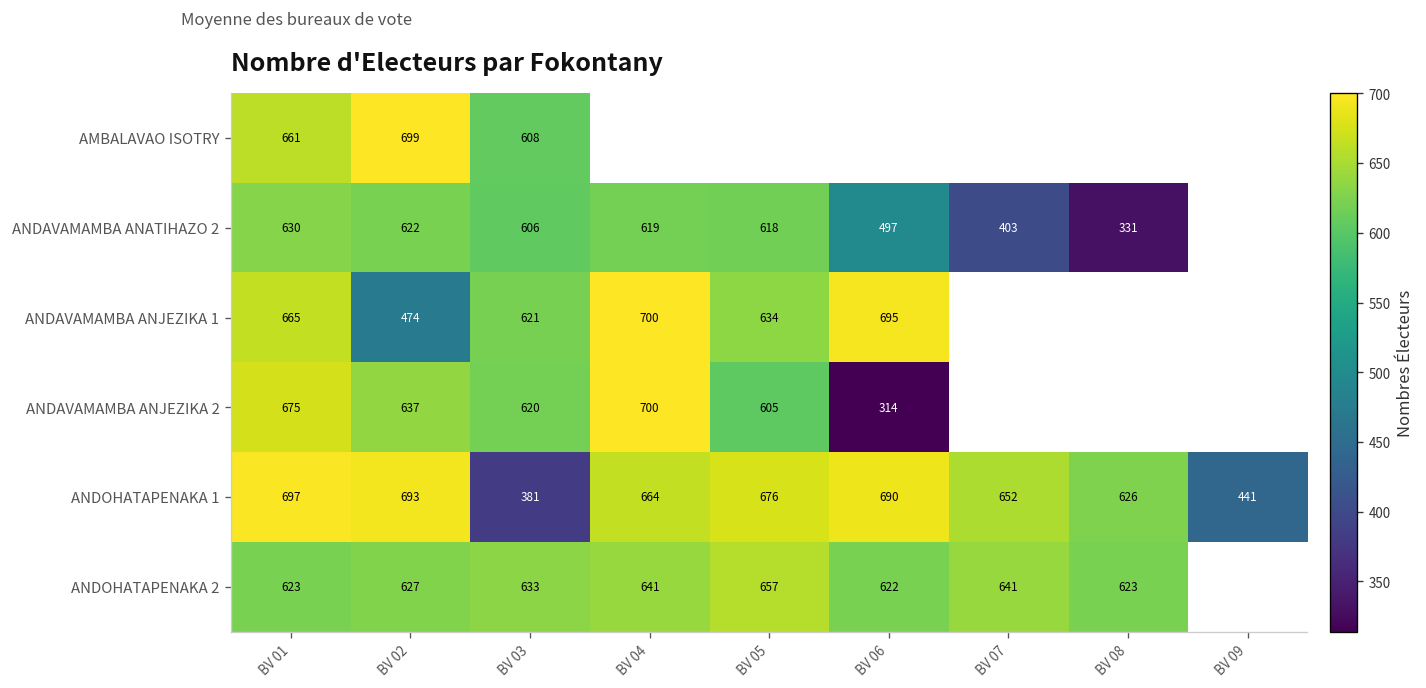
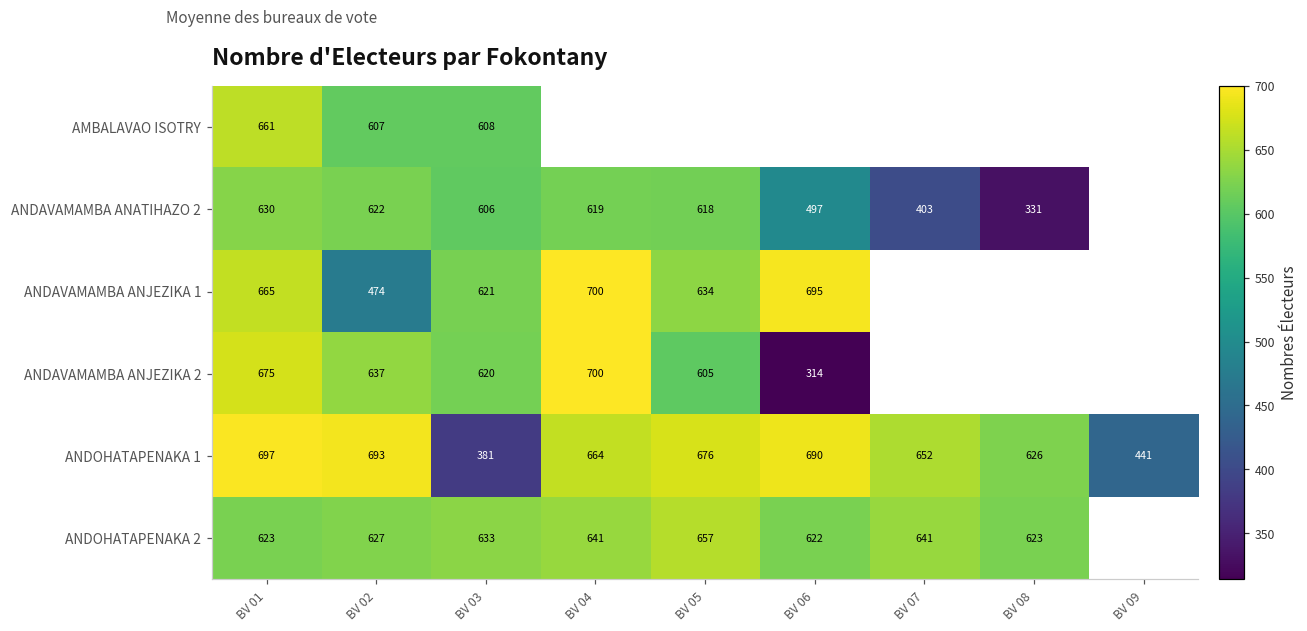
AMBALAVAO ISOTRY, BV 02: 699 -> 607
